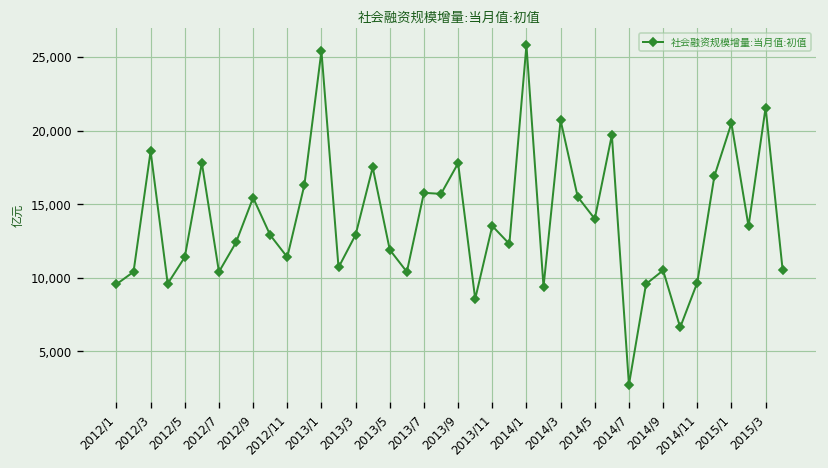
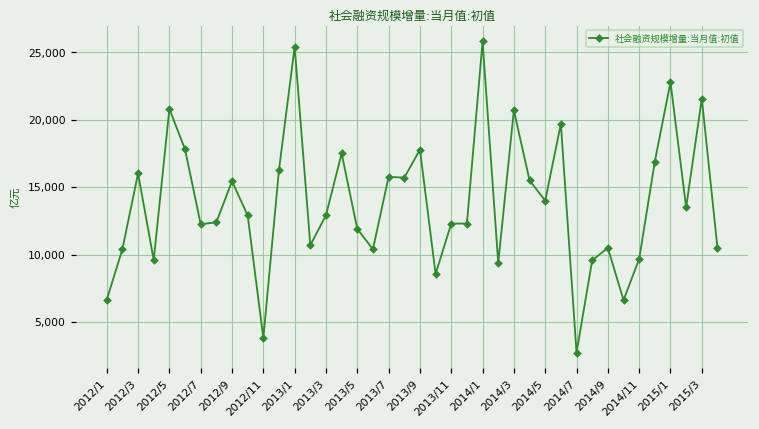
2012/1: 9,600 -> 6,700
2012/3: 18,600 -> 16,000
2012/5: 11,400 -> 20,800
2012/7: 10,400 -> 12,300
2012/11: 11,400 -> 3,800
2013/11: 13,500 -> 12,300
2015/1: 20,500 -> 22,800
